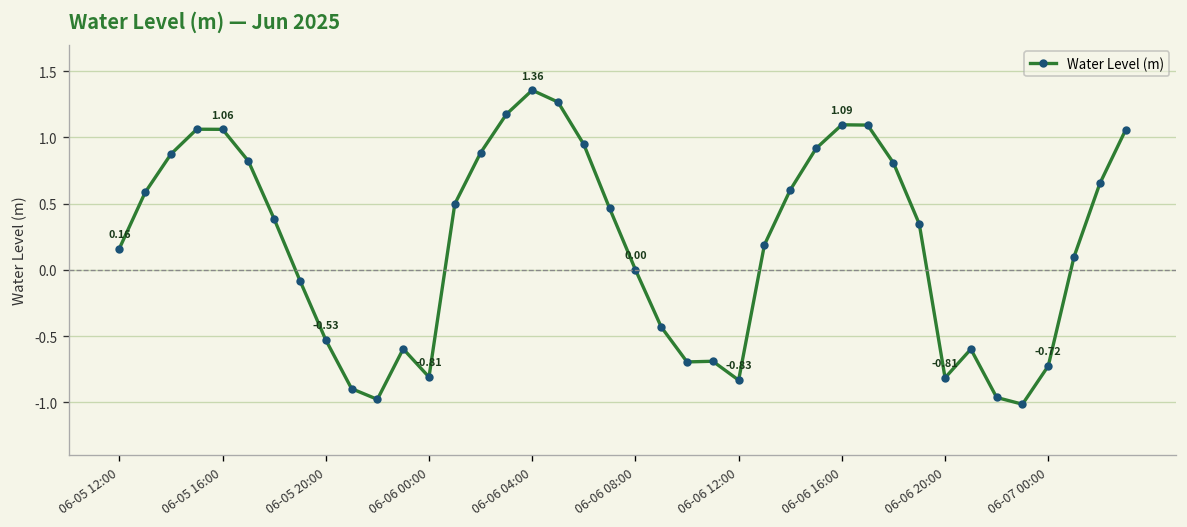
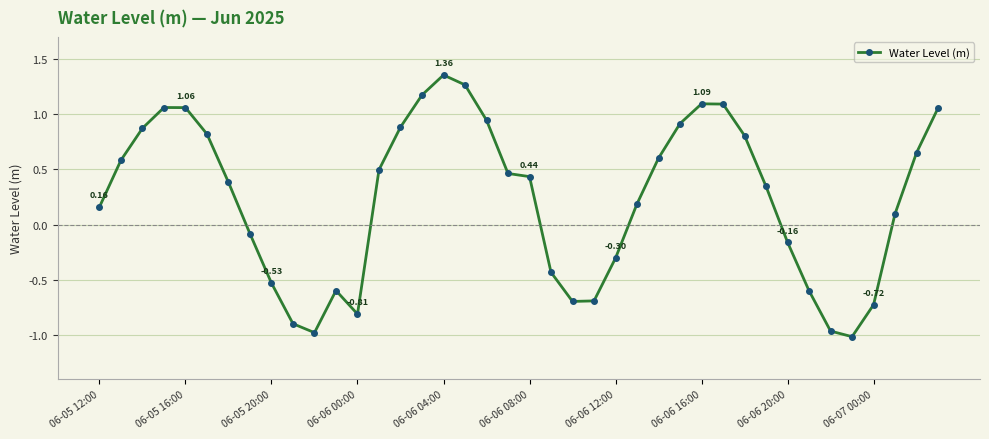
06-06 08:00: 0.00 -> 0.44
06-06 12:00: -0.83 -> -0.30
06-06 20:00: -0.81 -> -0.16
